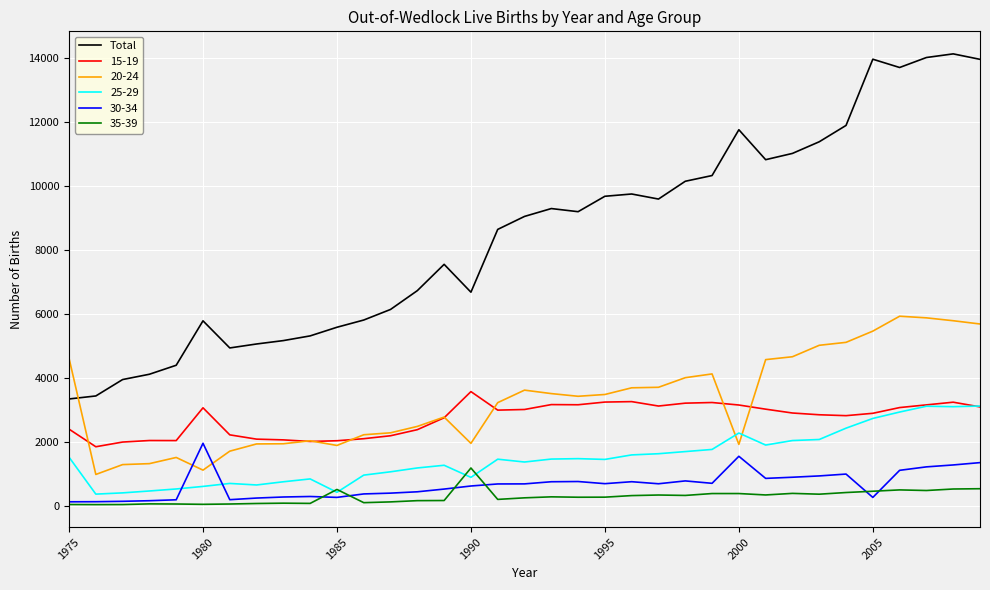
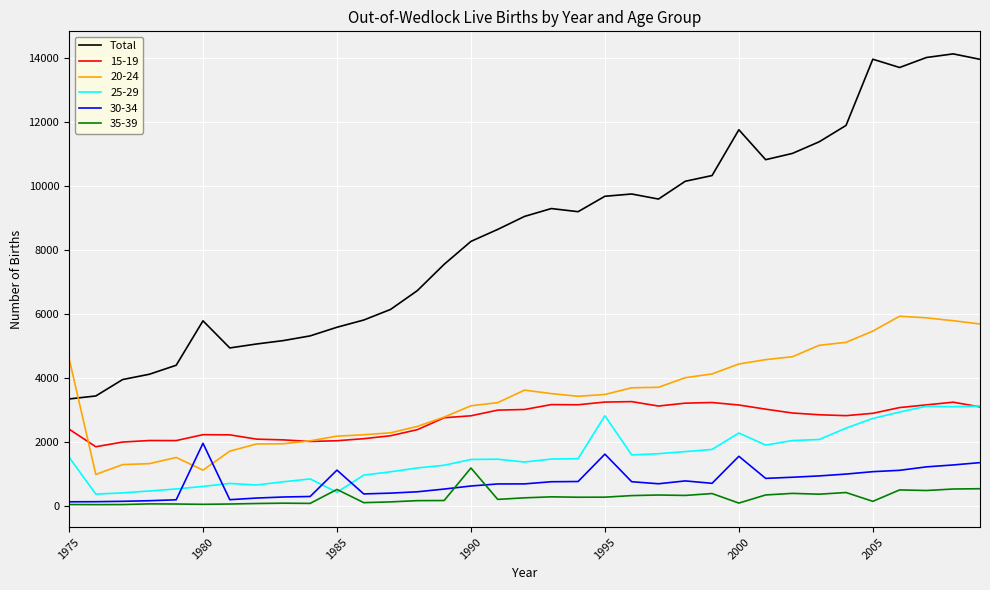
15-19, 1980: 3100 -> 2200
20-24, 1985: 1900 -> 2200
30-34, 1985: 300 -> 1100
Total, 1990: 6700 -> 8300
15-19, 1990: 3600 -> 2800
20-24, 1990: 2000 -> 3100
25-29, 1990: 900 -> 1500
25-29, 1995: 1500 -> 2800
30-34, 1995: 700 -> 1600
20-24, 2000: 1900 -> 4400
35-39, 2000: 400 -> 100
30-34, 2005: 300 -> 1100
35-39, 2005: 500 -> 100
